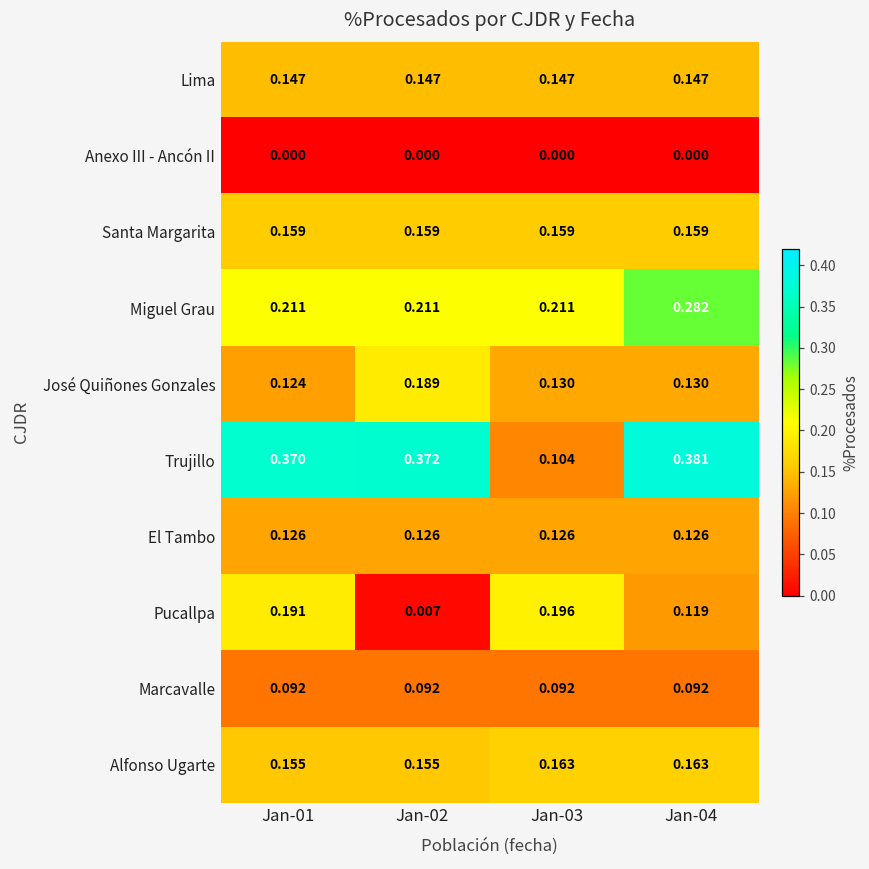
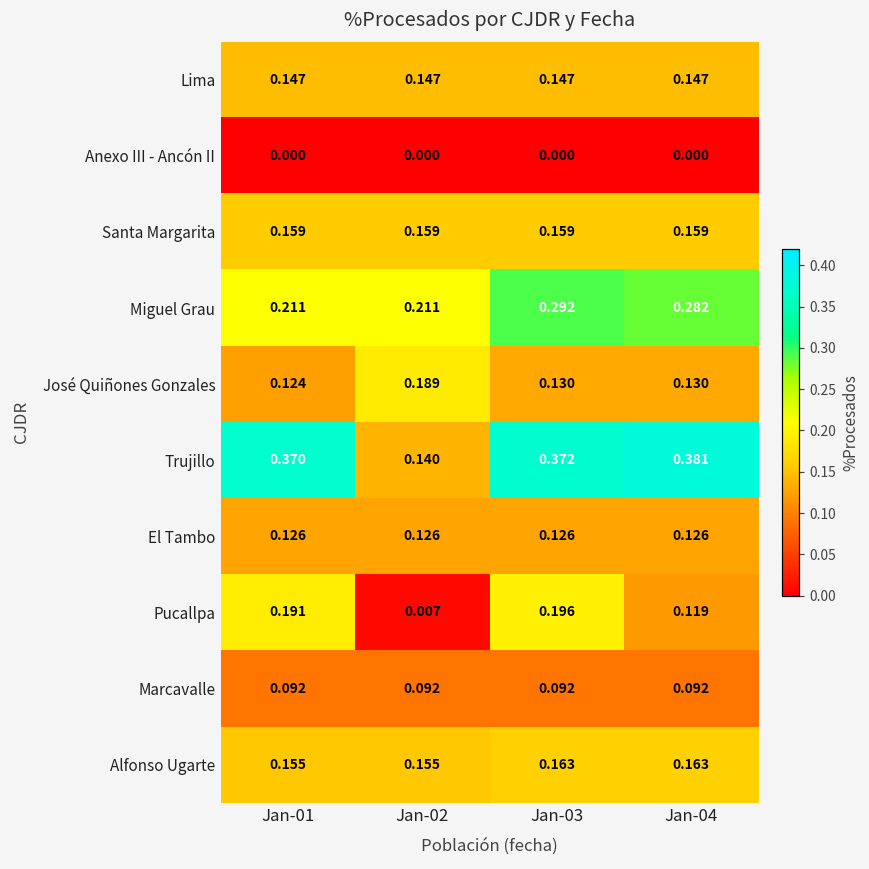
Miguel Grau, Jan-03: 0.211 -> 0.292
Trujillo, Jan-02: 0.372 -> 0.140
Trujillo, Jan-03: 0.104 -> 0.372
